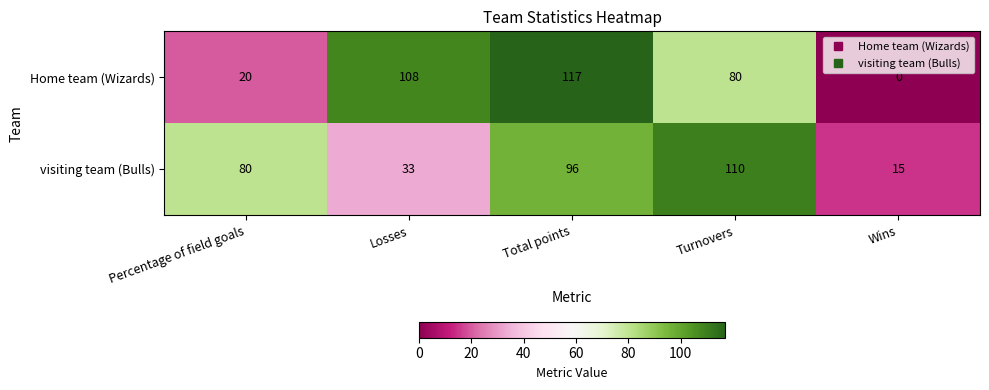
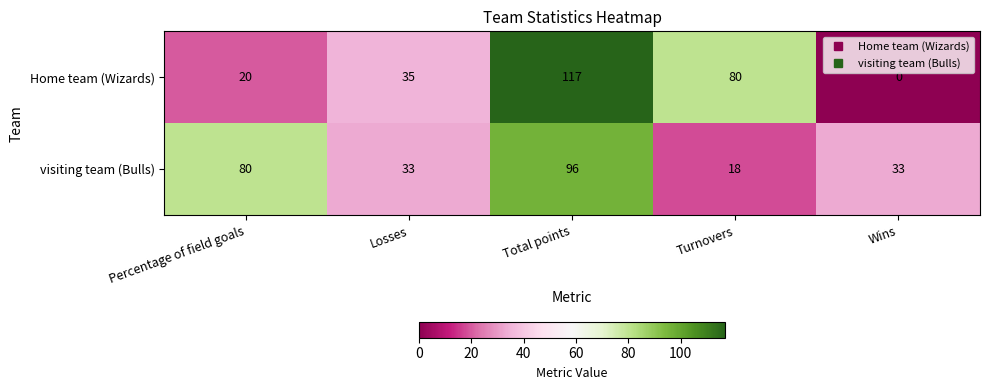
Home team (Wizards), Losses: 108 -> 35
visiting team (Bulls), Turnovers: 110 -> 18
visiting team (Bulls), Wins: 15 -> 33
